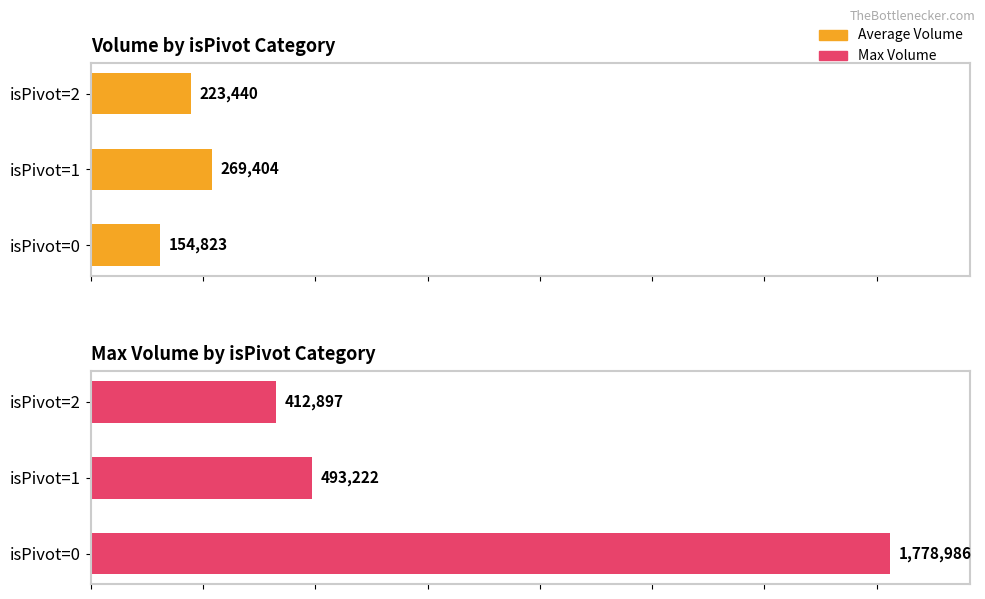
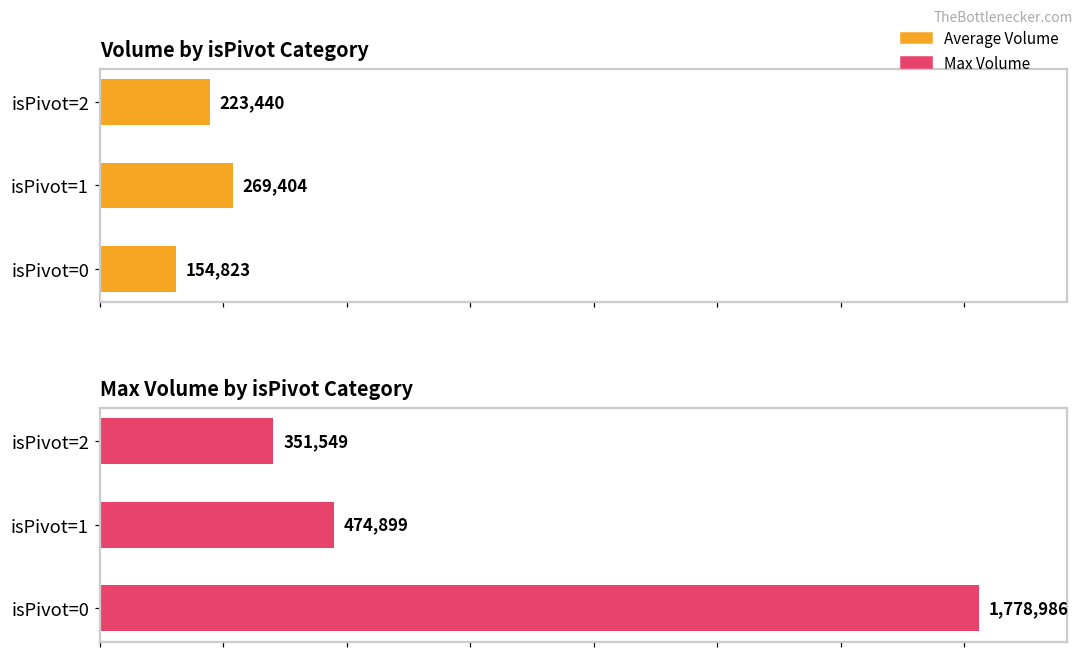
Max Volume by isPivot Category, isPivot=2: 412,897 -> 351,549
Max Volume by isPivot Category, isPivot=1: 493,222 -> 474,899
